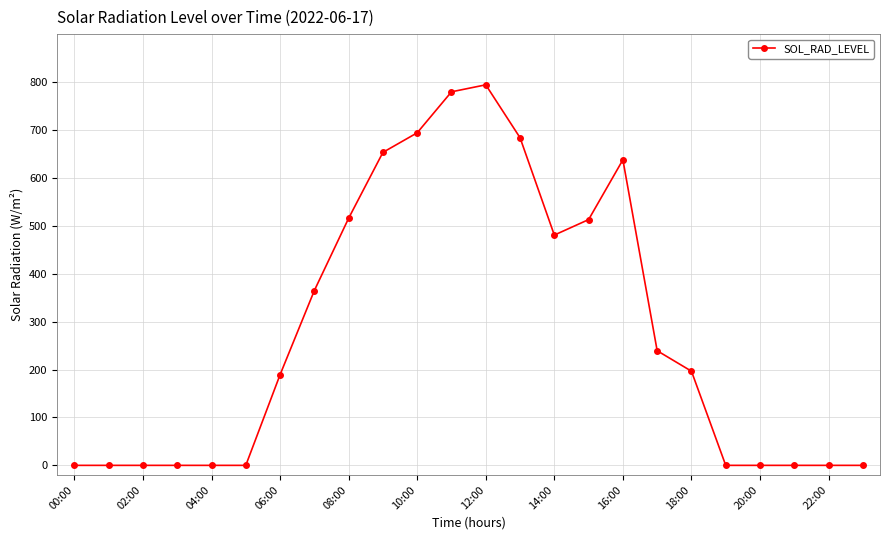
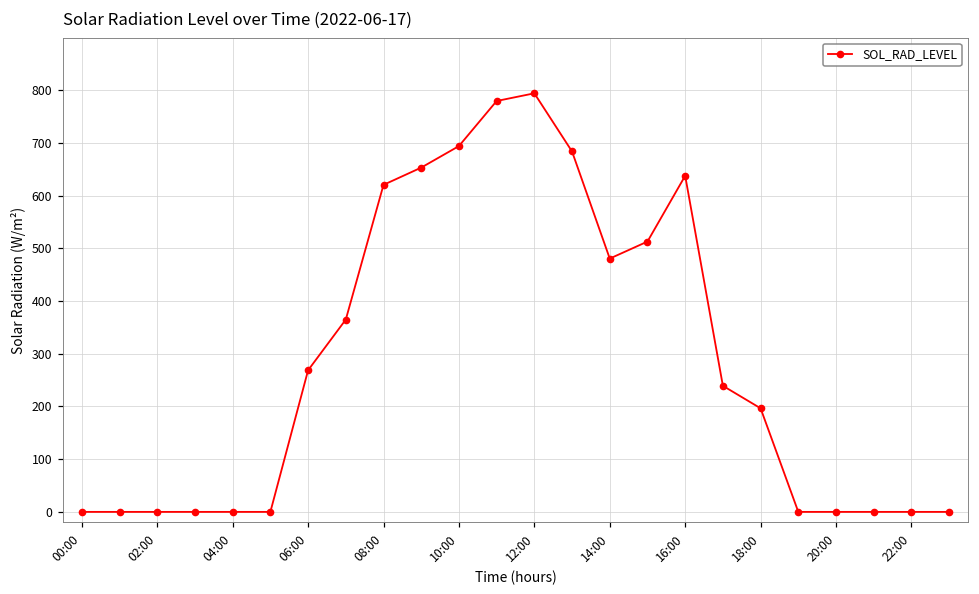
06:00: 190 -> 270
08:00: 520 -> 620
